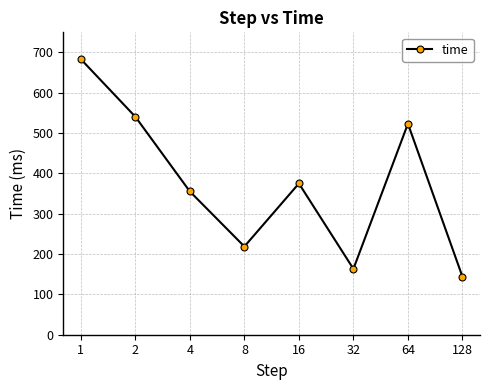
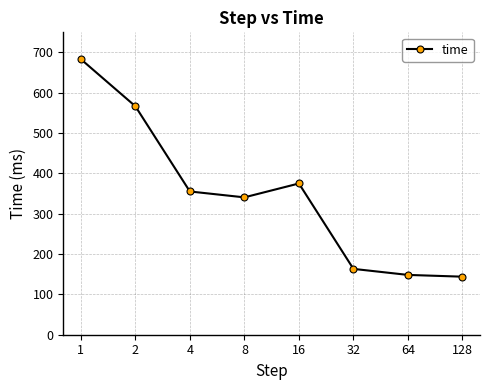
2: 540 -> 570
8: 220 -> 340
64: 520 -> 150
